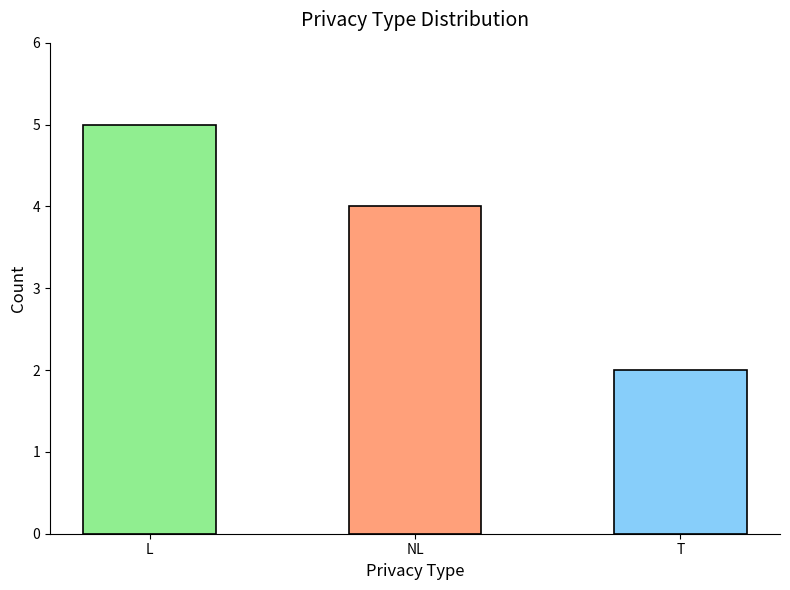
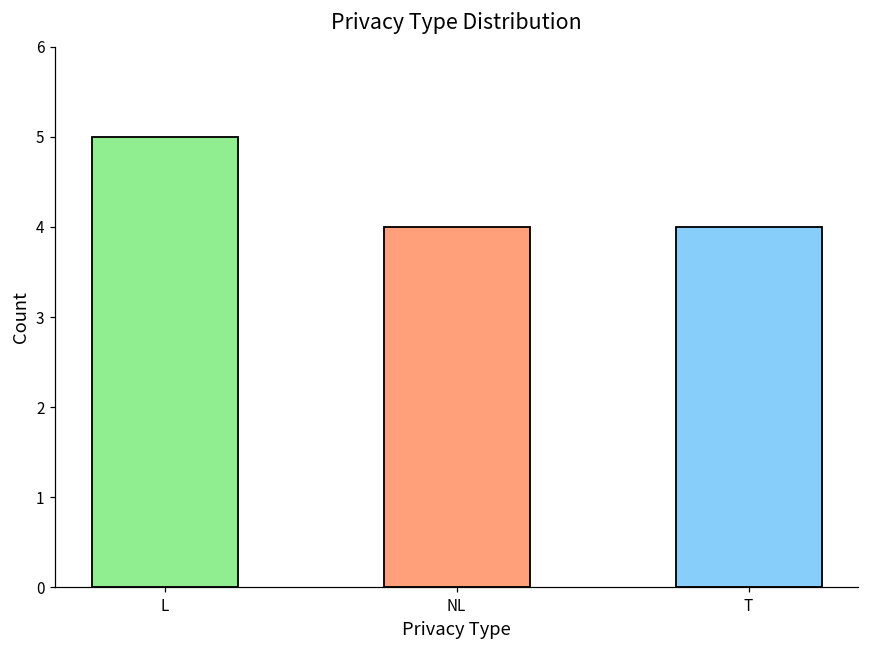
T: 2 -> 4
